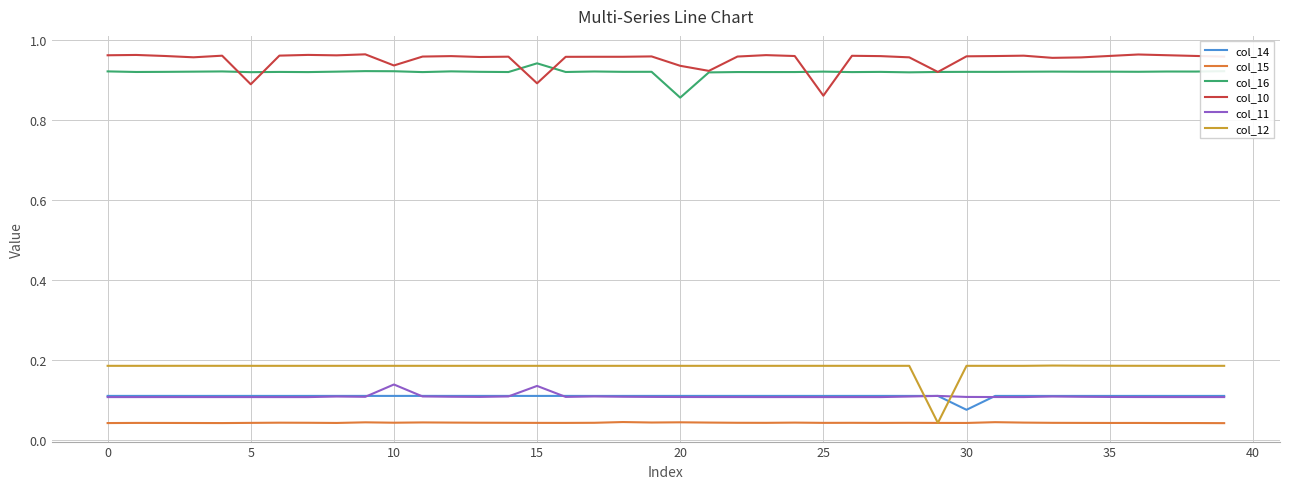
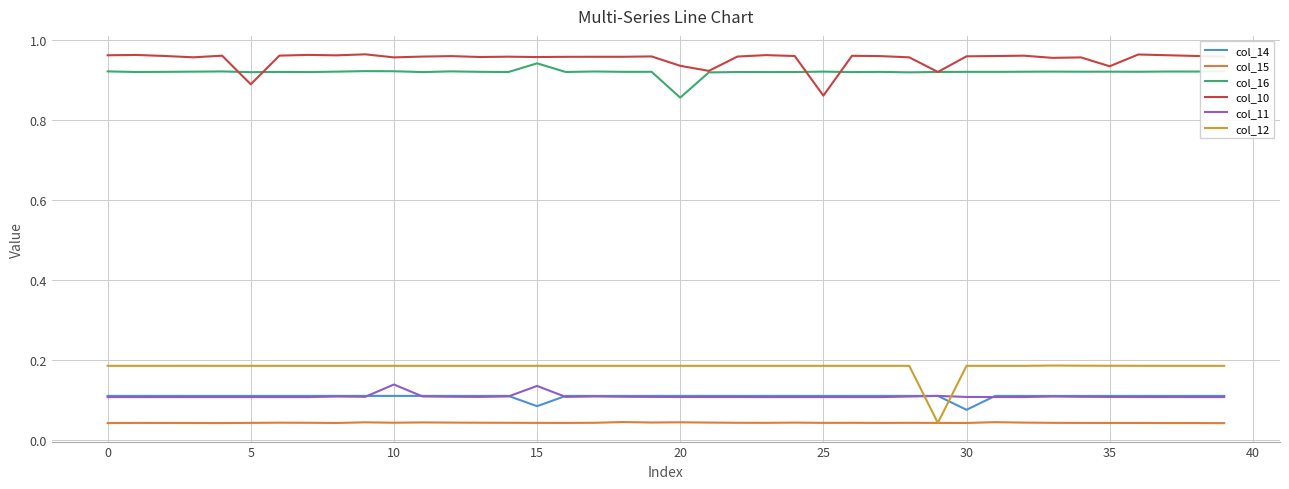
col_10, 10: 0.94 -> 0.96
col_14, 15: 0.11 -> 0.09
col_10, 15: 0.89 -> 0.96
col_10, 35: 0.96 -> 0.94
